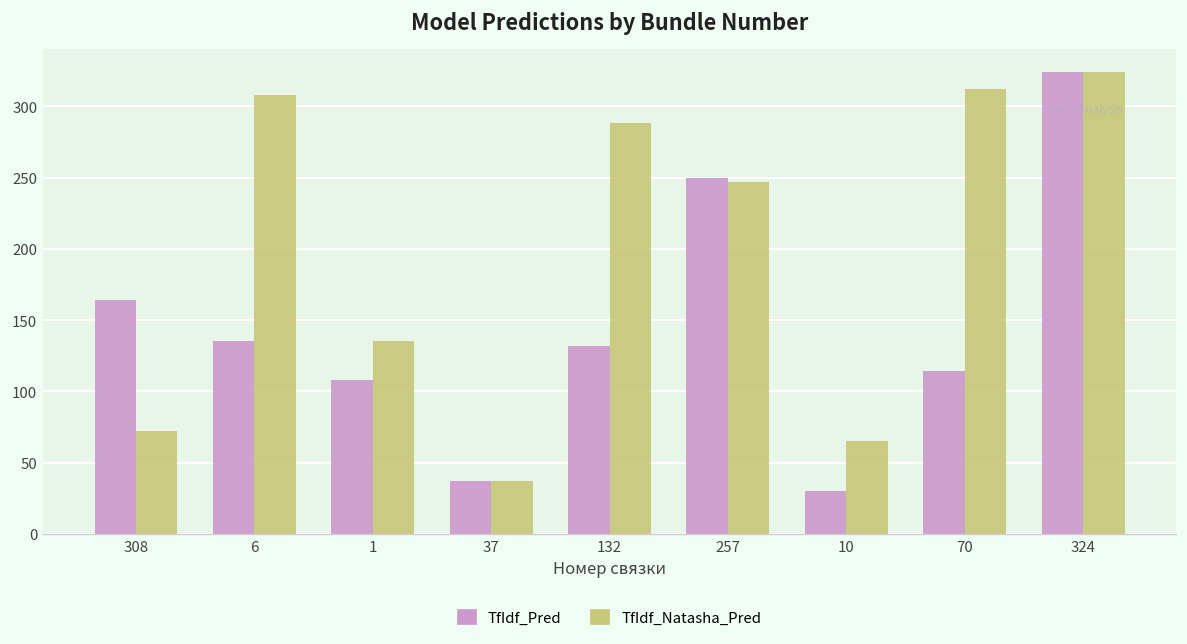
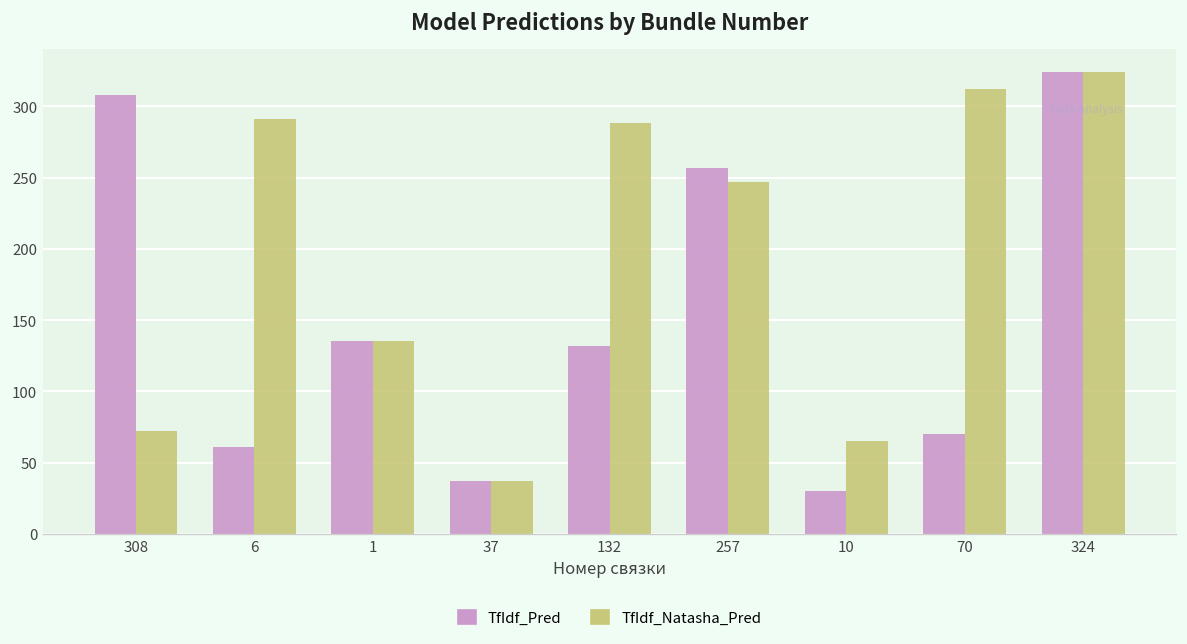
TfIdf_Pred, 308: 164 -> 308
TfIdf_Pred, 6: 135 -> 61
TfIdf_Natasha_Pred, 6: 308 -> 291
TfIdf_Pred, 1: 108 -> 135
TfIdf_Pred, 257: 250 -> 257
TfIdf_Pred, 70: 114 -> 70
